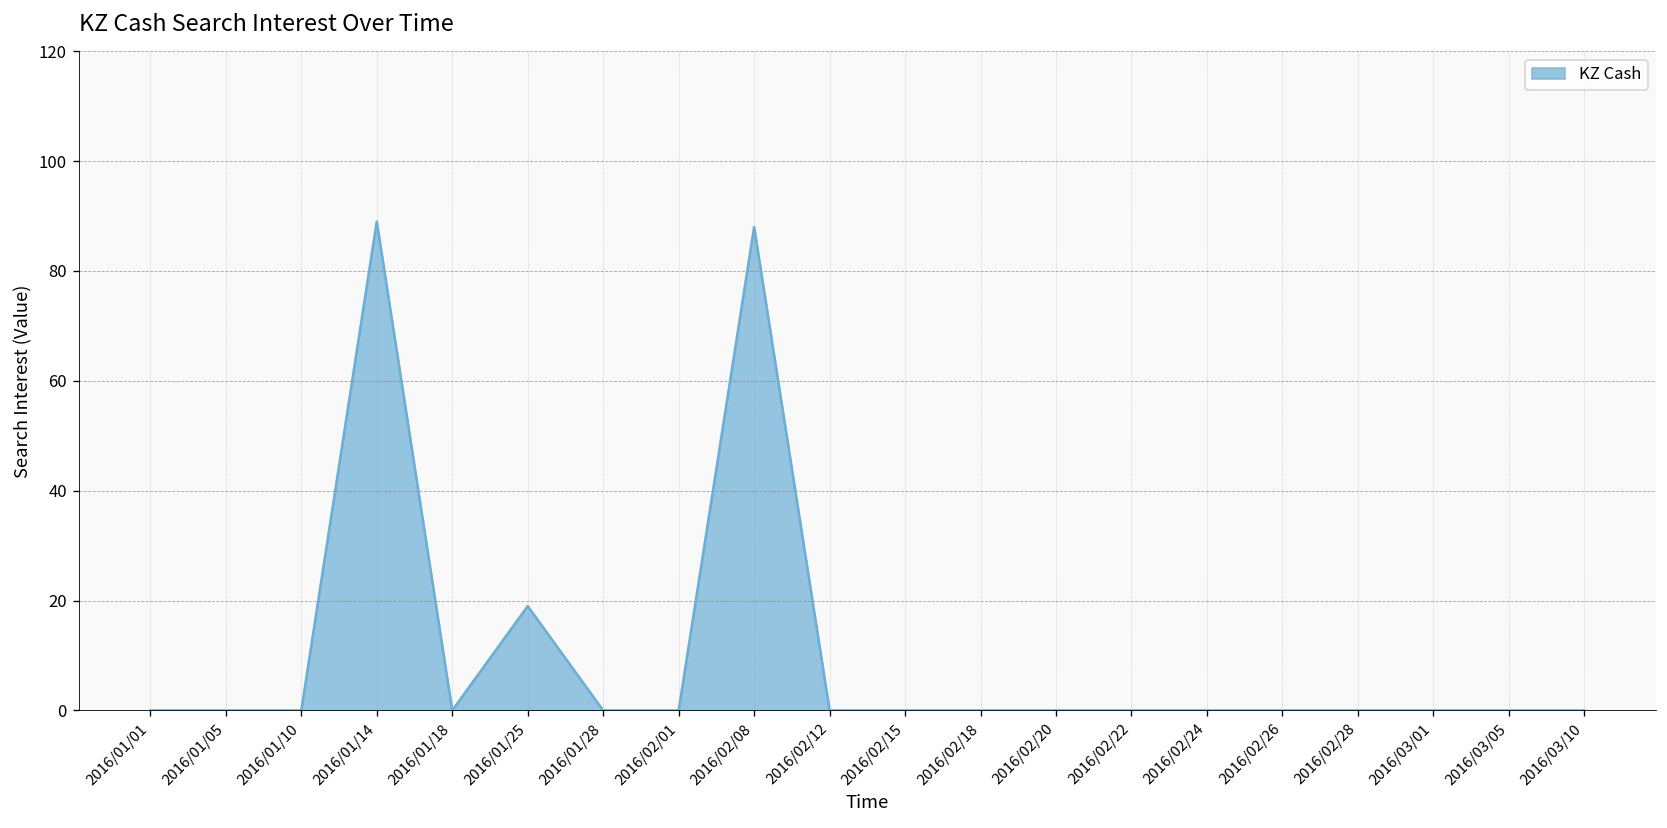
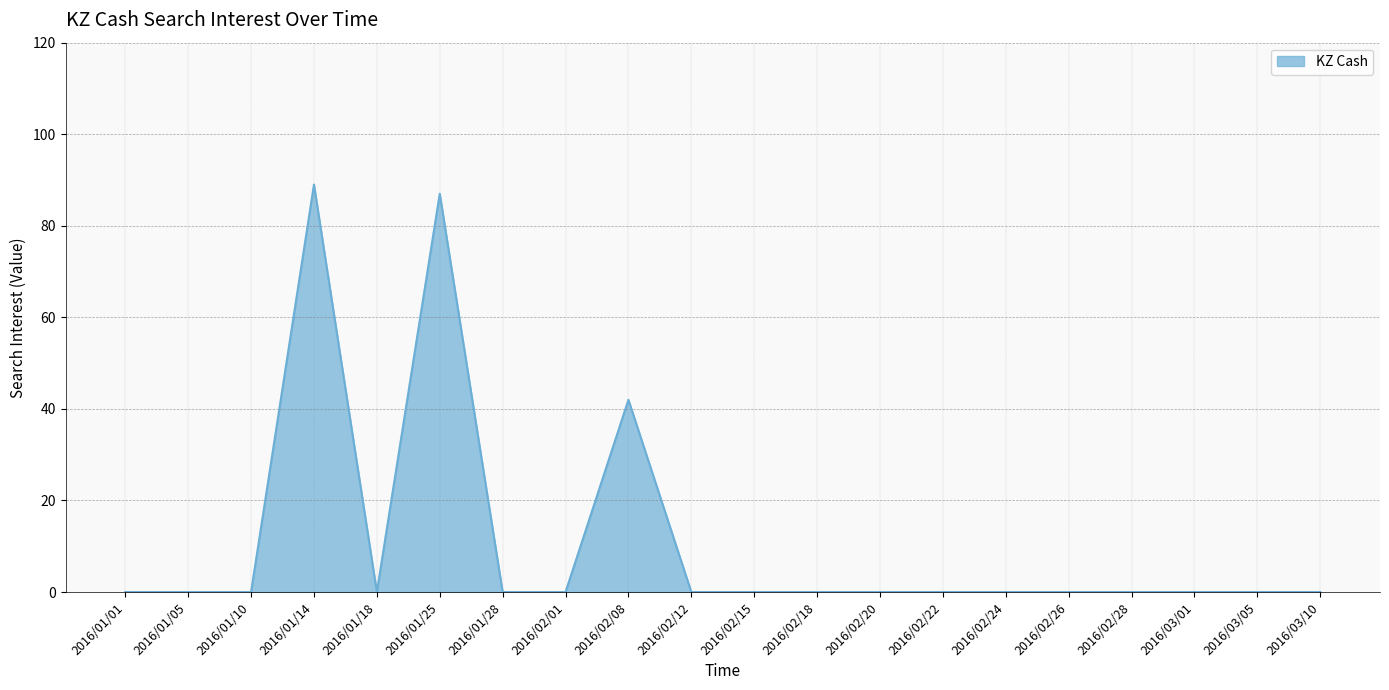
2016/01/25: 19 -> 87
2016/02/08: 88 -> 42
